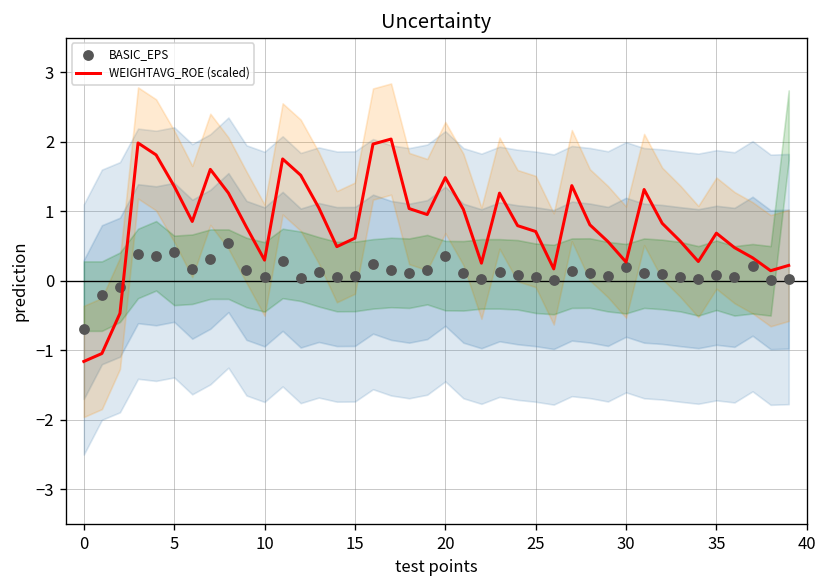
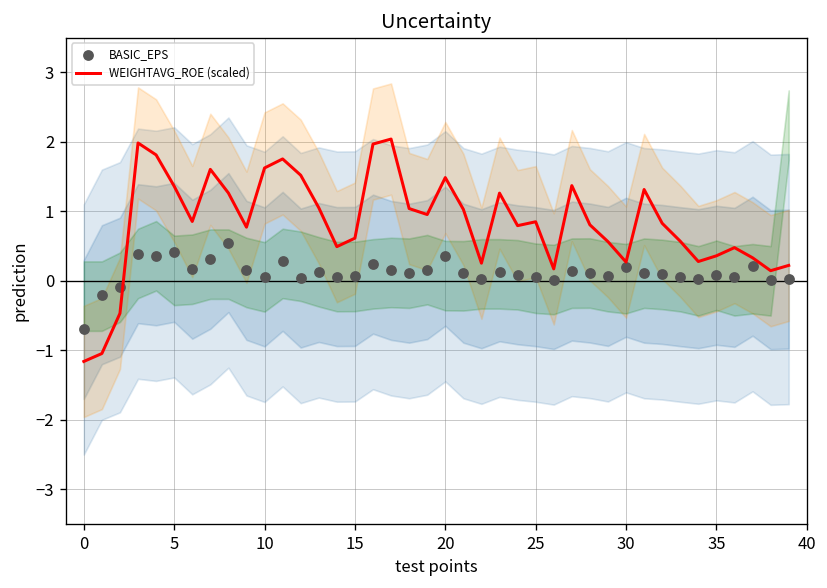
WEIGHTAVG_ROE (scaled), 10: 0.3 -> 1.6
WEIGHTAVG_ROE (scaled), 25: 0.7 -> 0.9
WEIGHTAVG_ROE (scaled), 35: 0.7 -> 0.4
